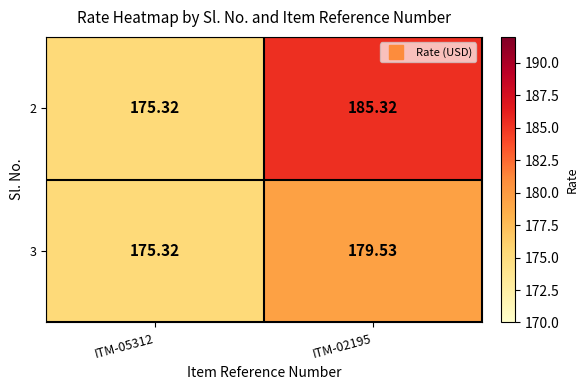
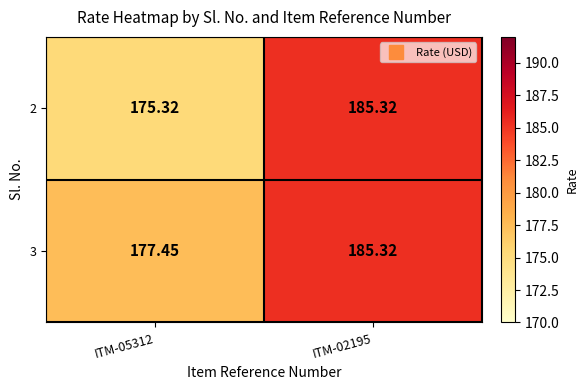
3, ITM-05312: 175.32 -> 177.45
3, ITM-02195: 179.53 -> 185.32
